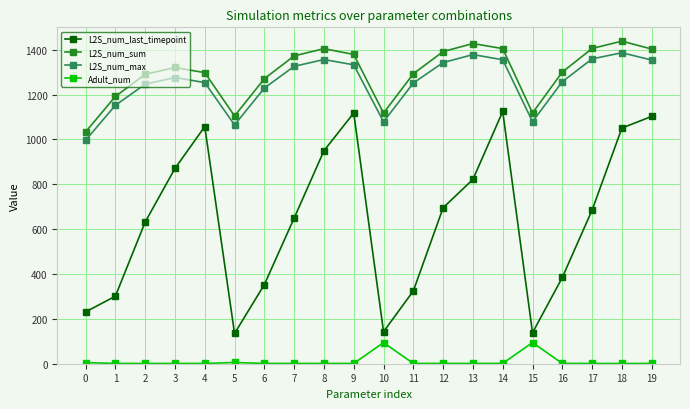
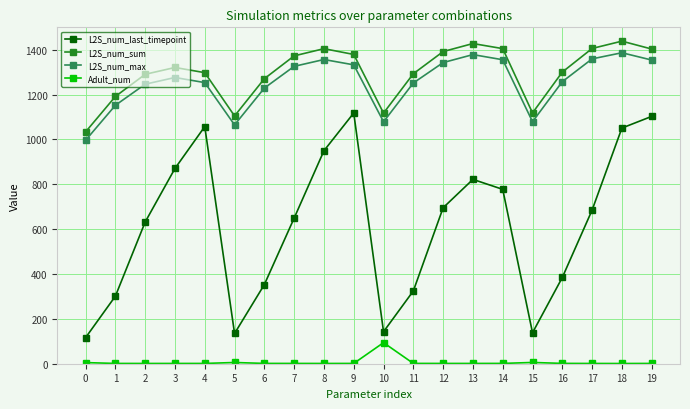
L2S_num_last_timepoint, 0: 230 -> 120
L2S_num_last_timepoint, 14: 1120 -> 780
Adult_num, 15: 90 -> 10
